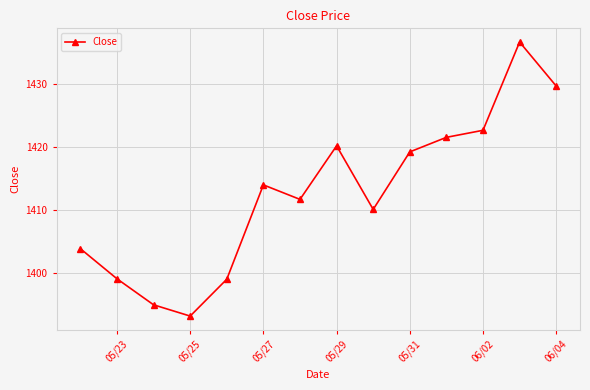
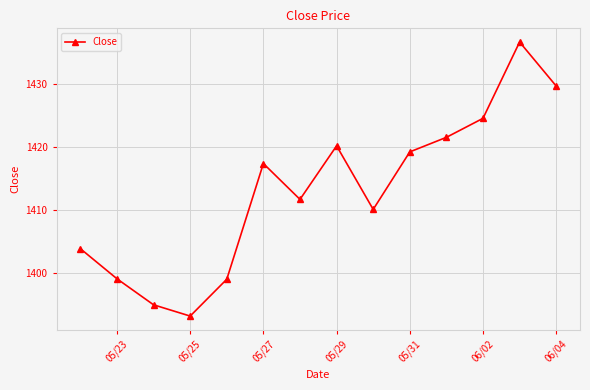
05/27: 1414 -> 1417
06/02: 1423 -> 1425
